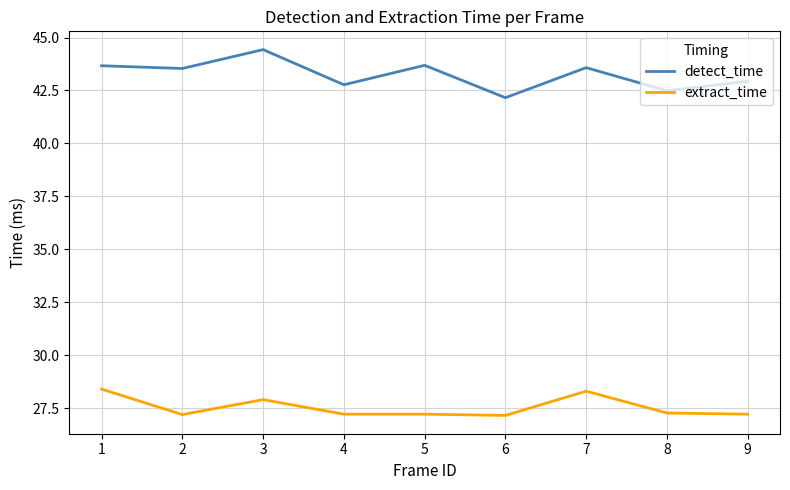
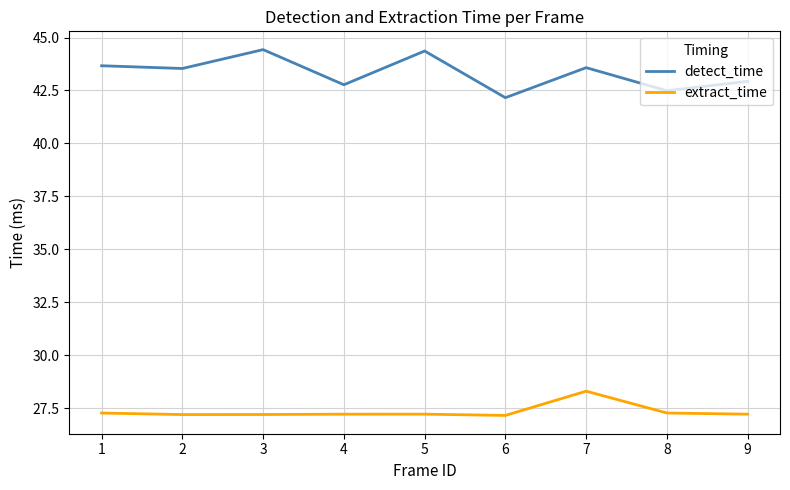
extract_time, 1: 28.4 -> 27.3
extract_time, 3: 27.9 -> 27.2
detect_time, 5: 43.7 -> 44.4
